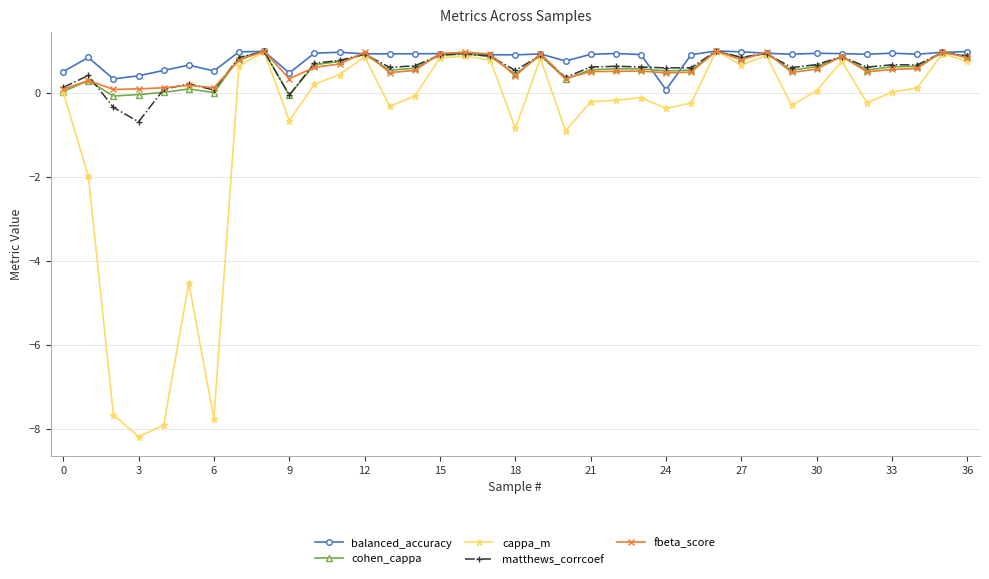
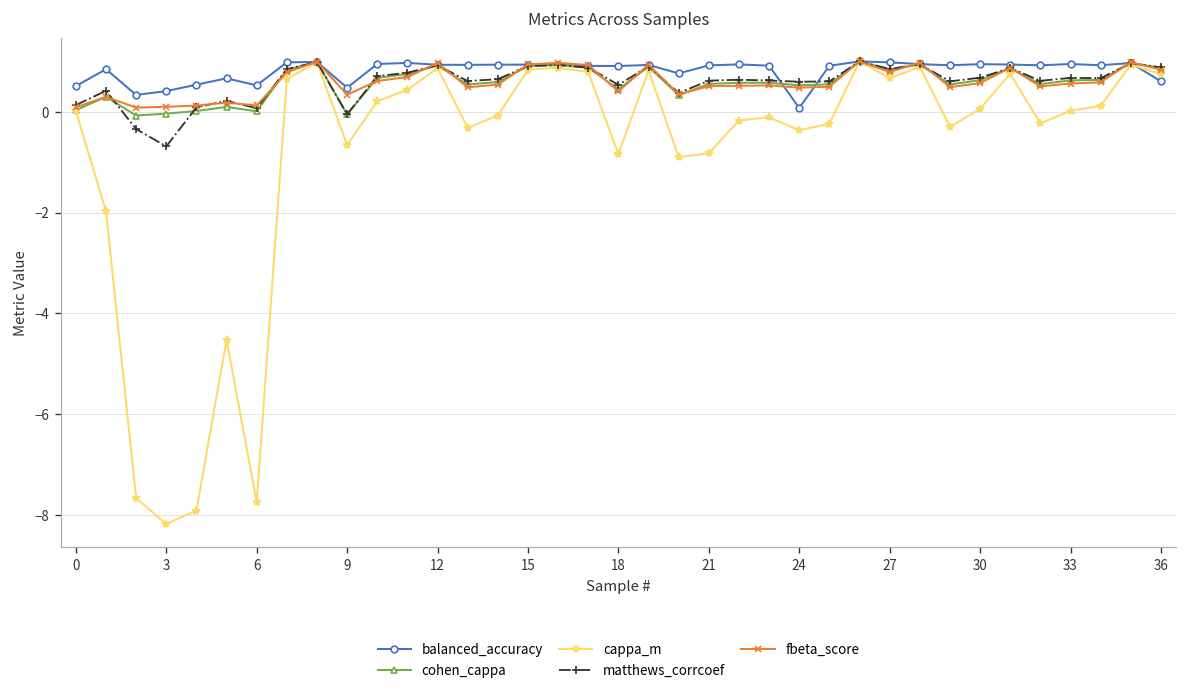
cappa_m, 21: -0.2 -> -0.8
balanced_accuracy, 36: 1.0 -> 0.6
